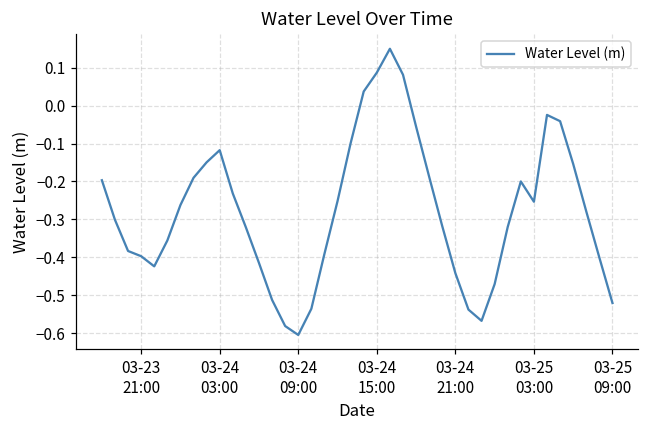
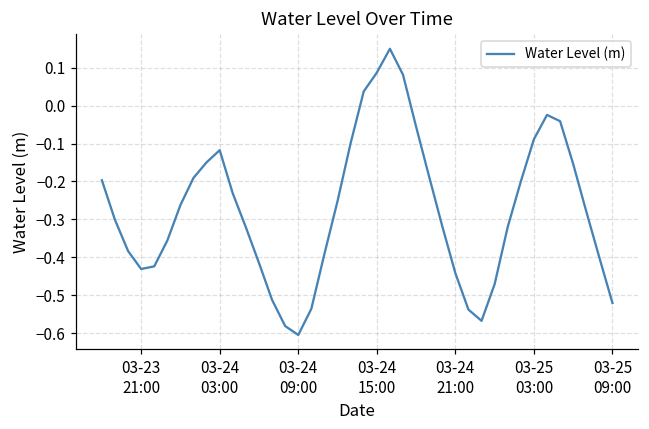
03-23 21:00: -0.40 -> -0.43
03-25 03:00: -0.25 -> -0.09
